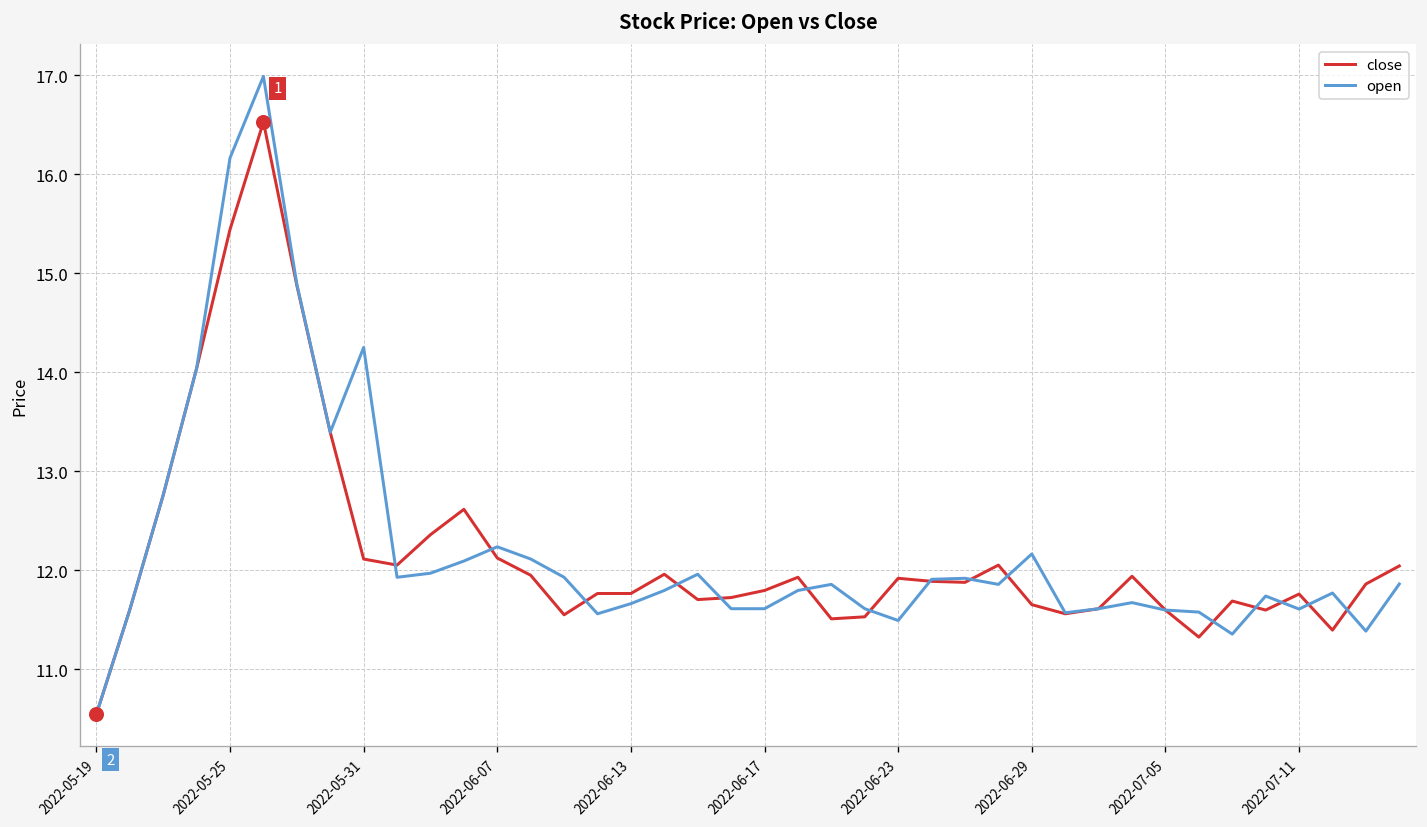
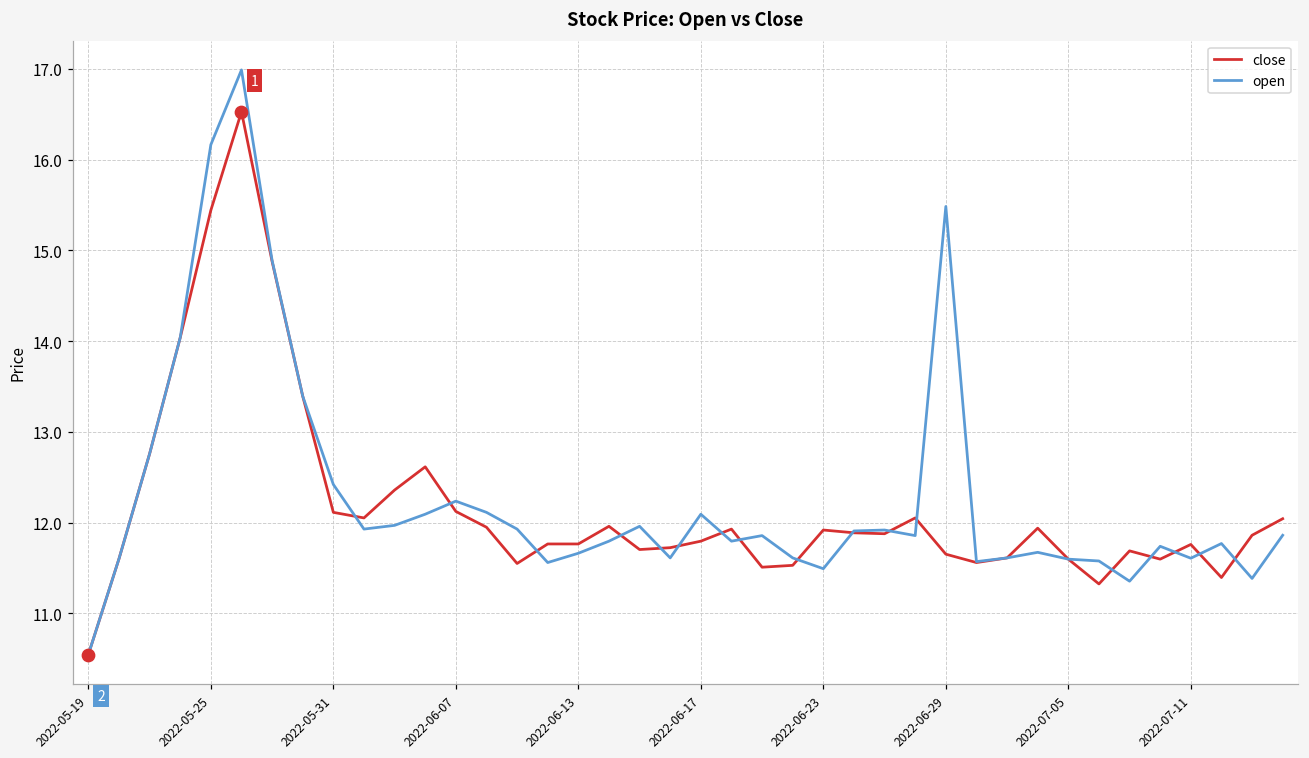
open, 2022-05-31: 14.3 -> 12.4
open, 2022-06-17: 11.6 -> 12.1
open, 2022-06-29: 12.2 -> 15.5
